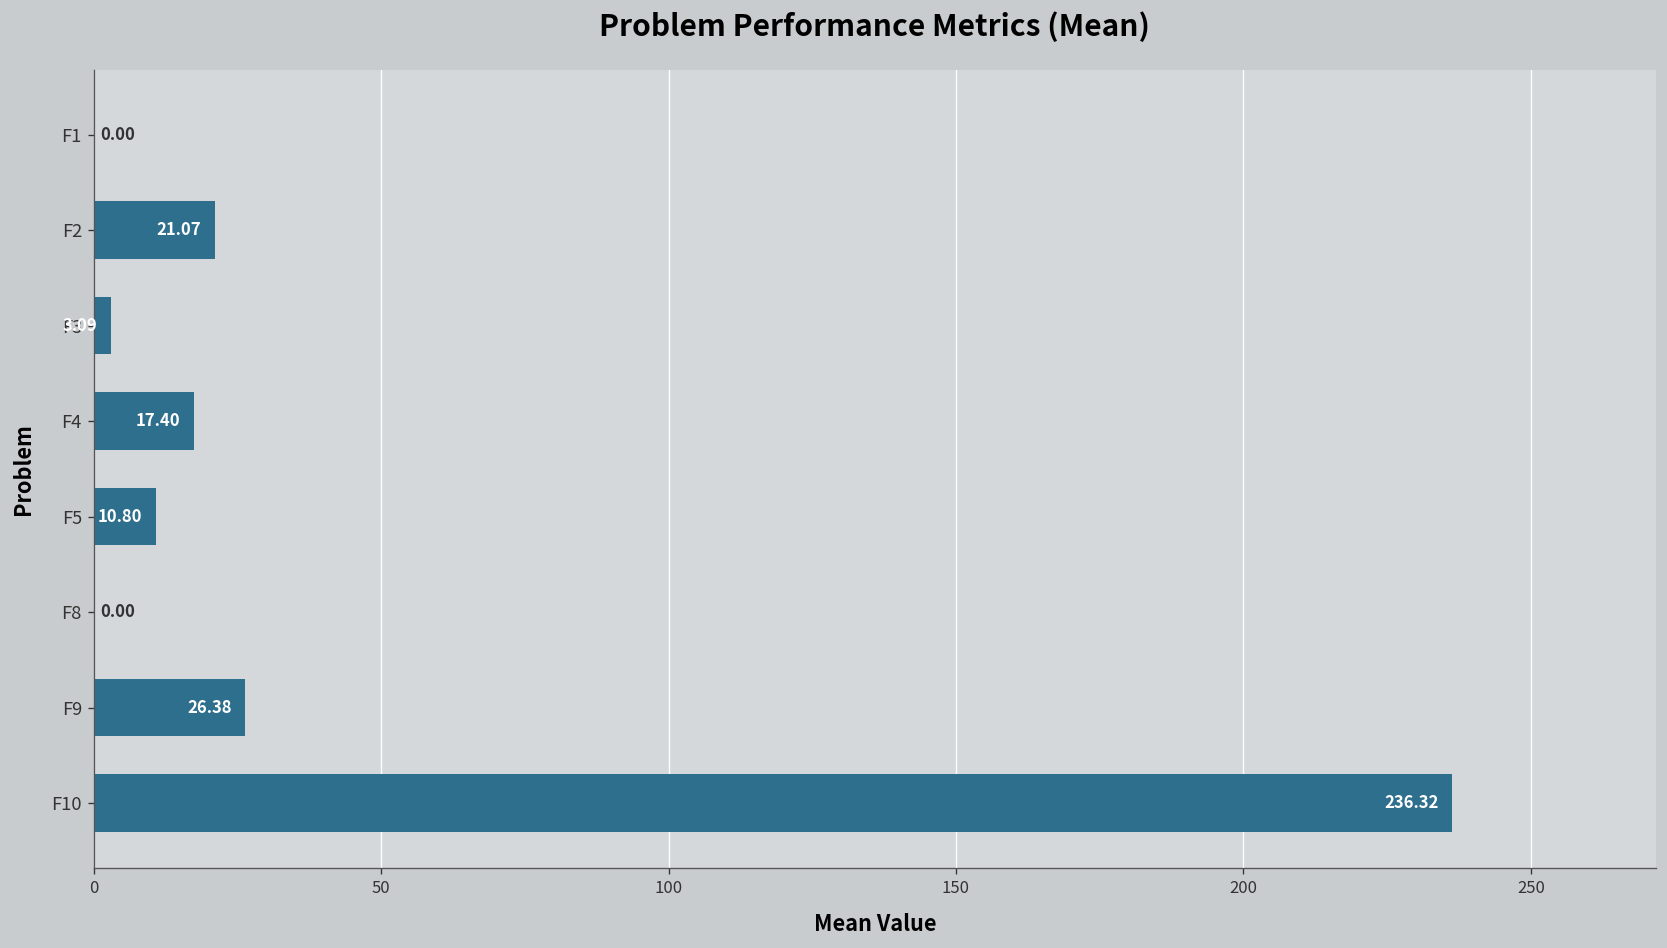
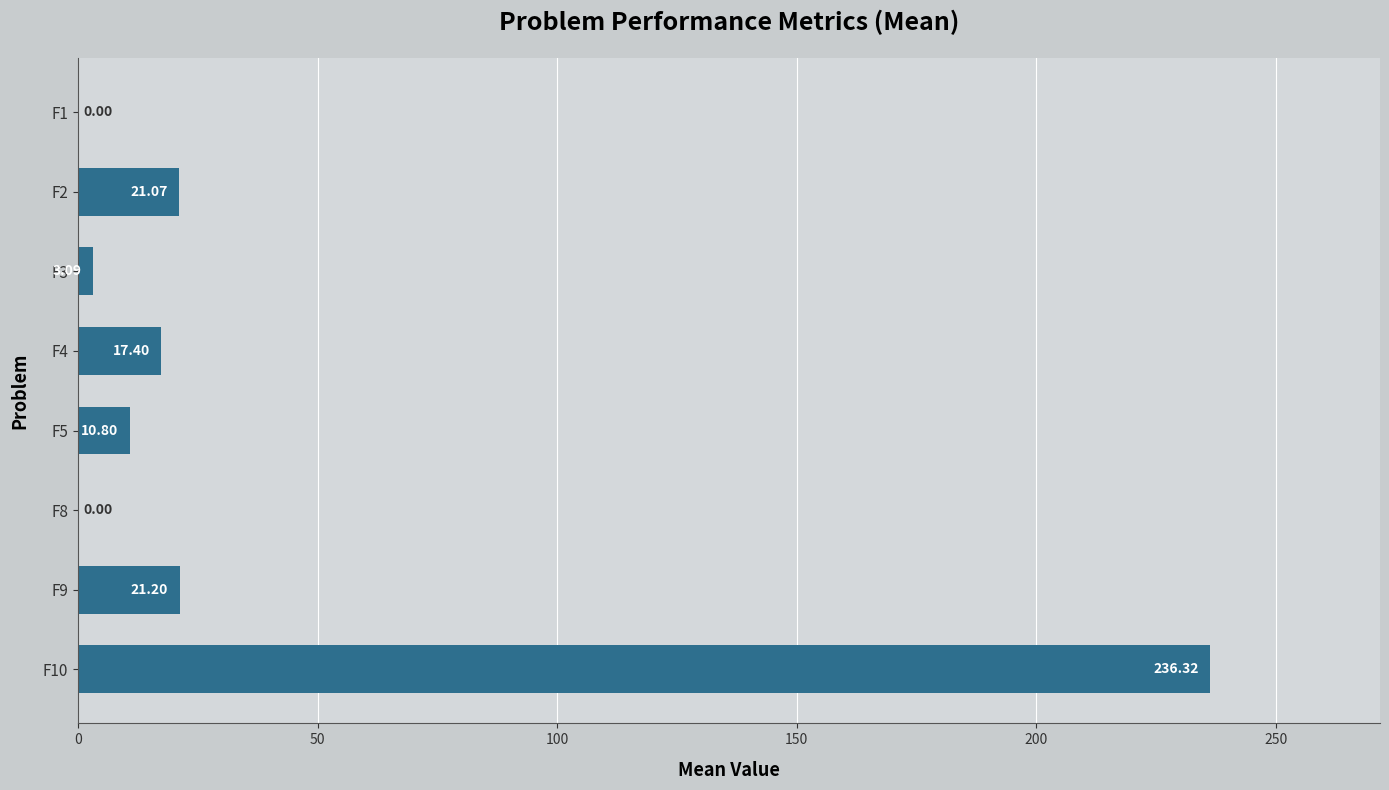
F9: 26.38 -> 21.20
